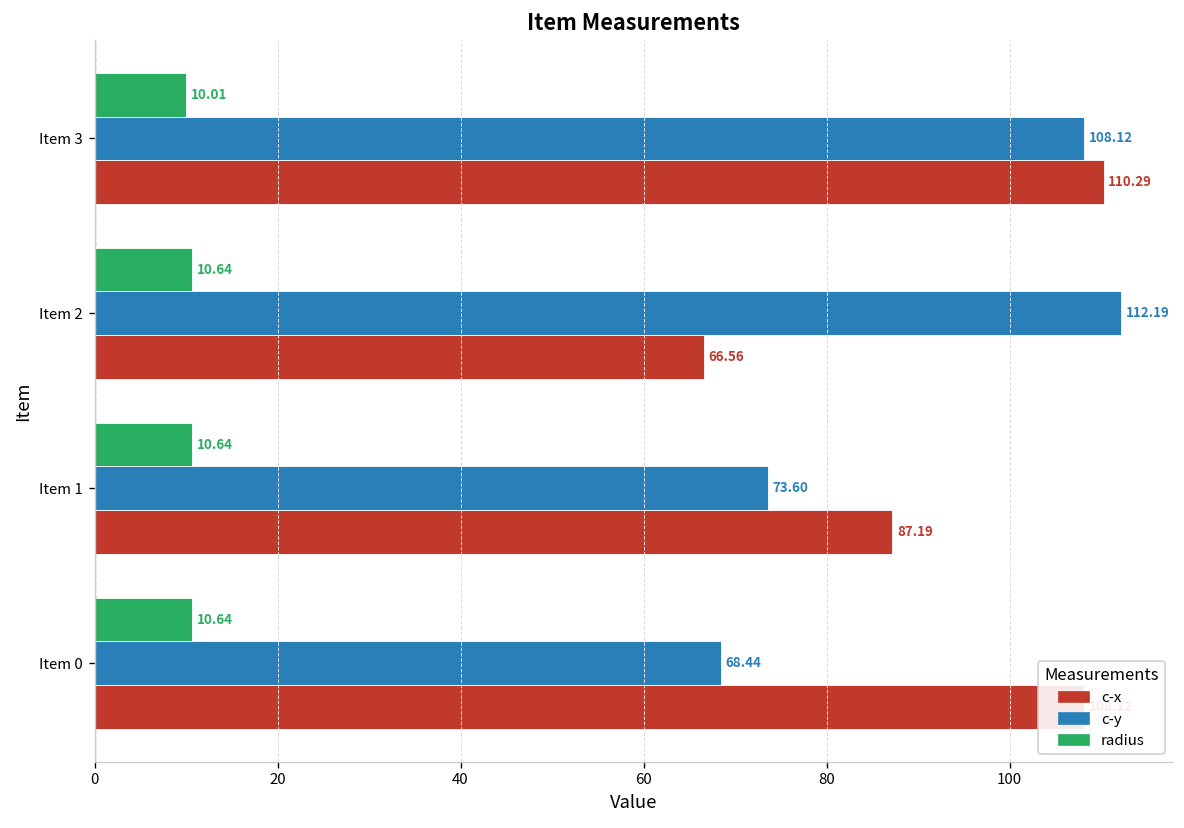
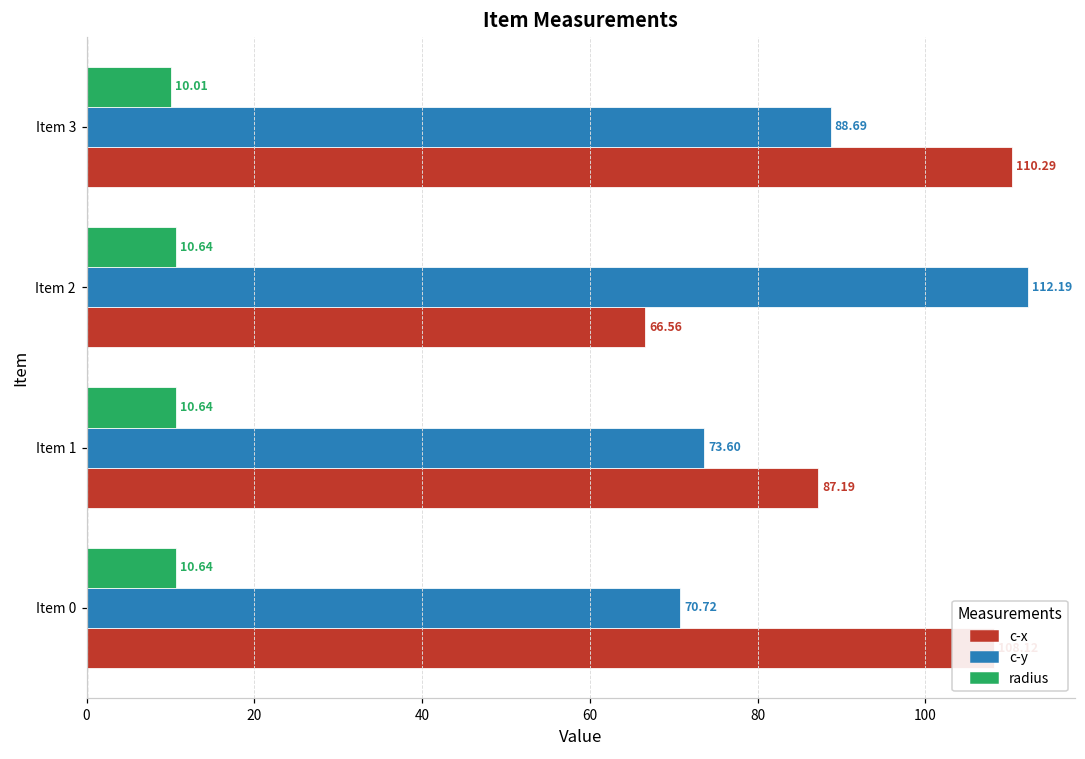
c-y, Item 3: 108.12 -> 88.69
c-y, Item 0: 68.44 -> 70.72
